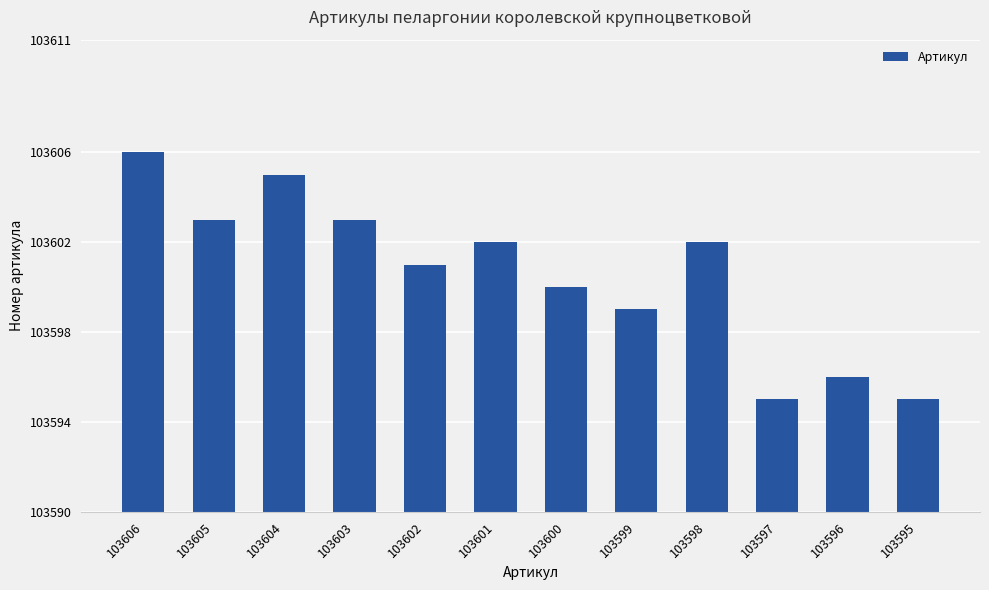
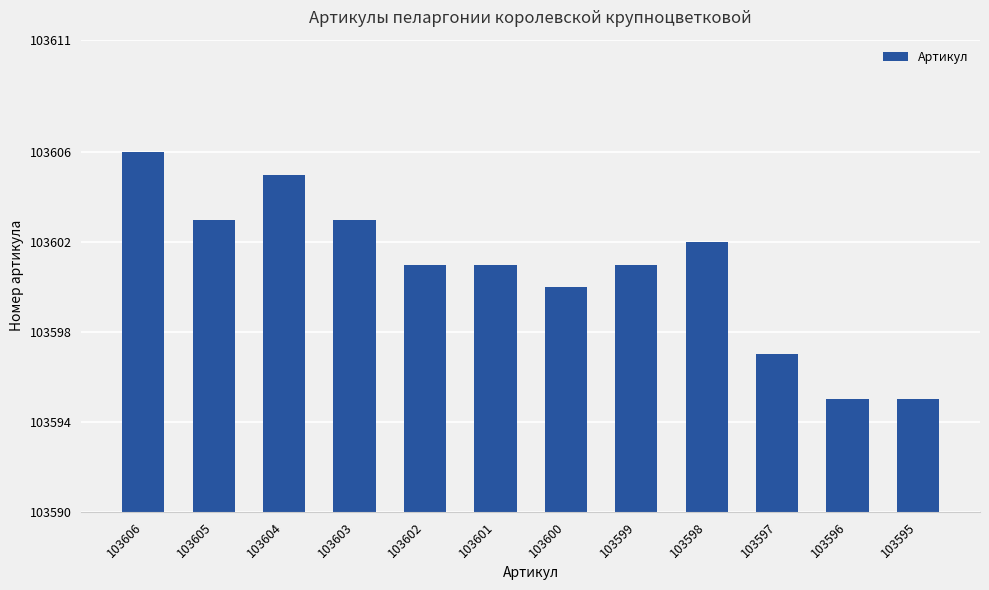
103601: 103602 -> 103601
103599: 103599 -> 103601
103597: 103595 -> 103597
103596: 103596 -> 103595
